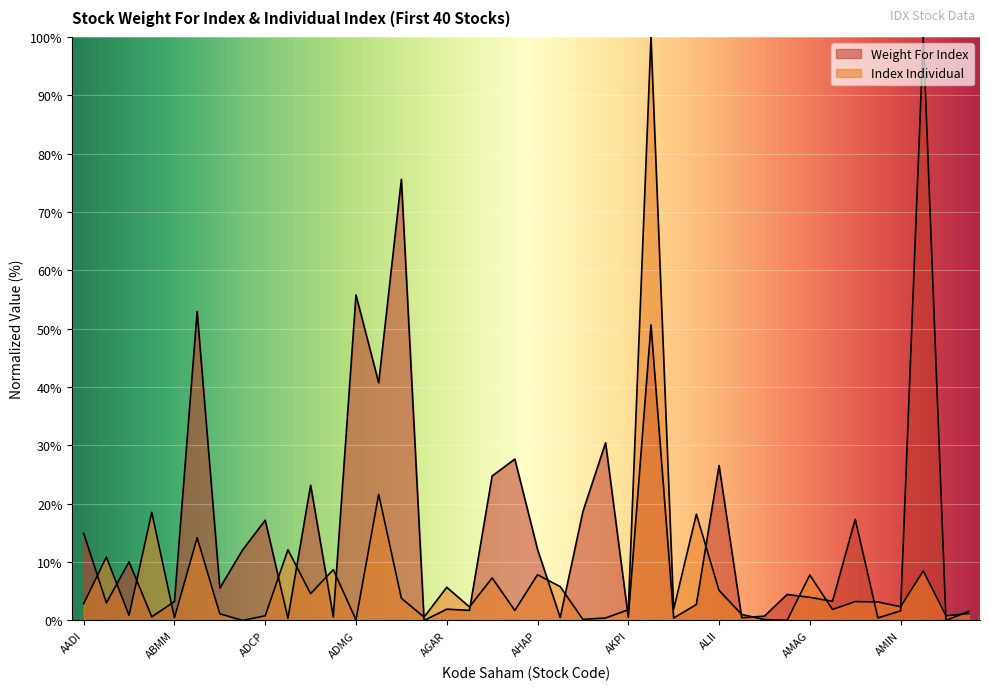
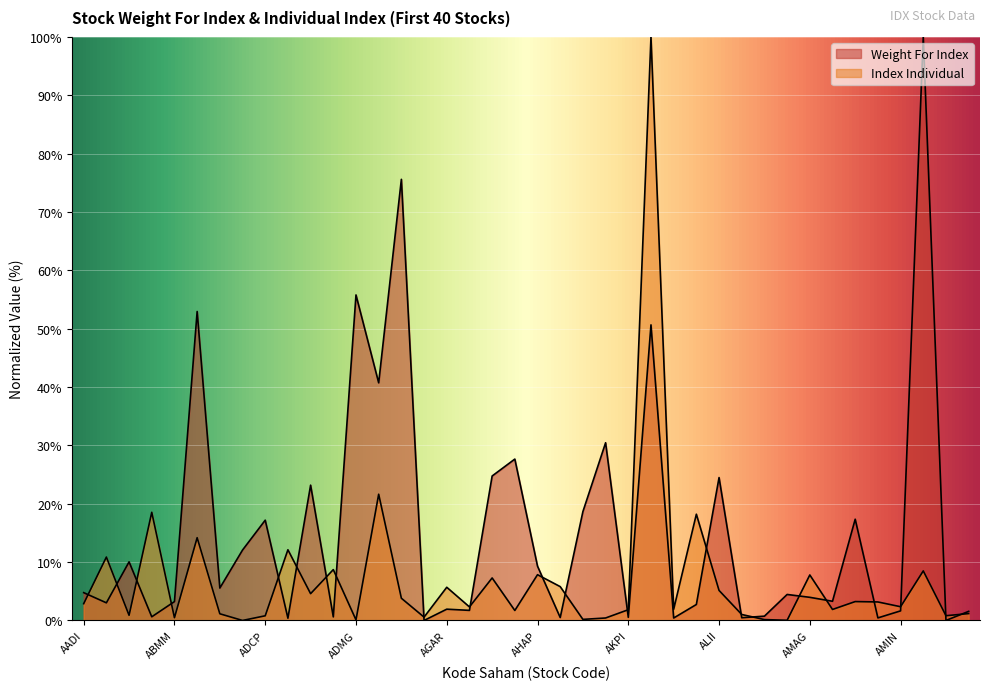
Weight For Index, AADI: 15% -> 5%
Weight For Index, AHAP: 12% -> 9%
Weight For Index, ALII: 27% -> 24%
